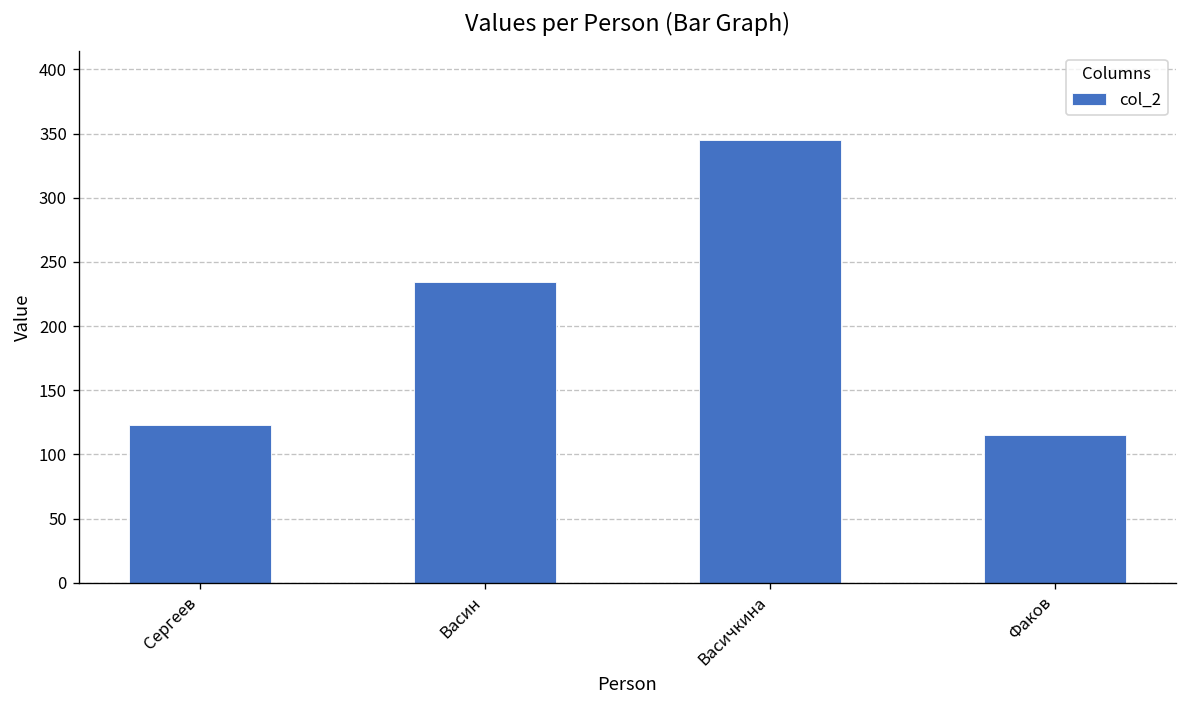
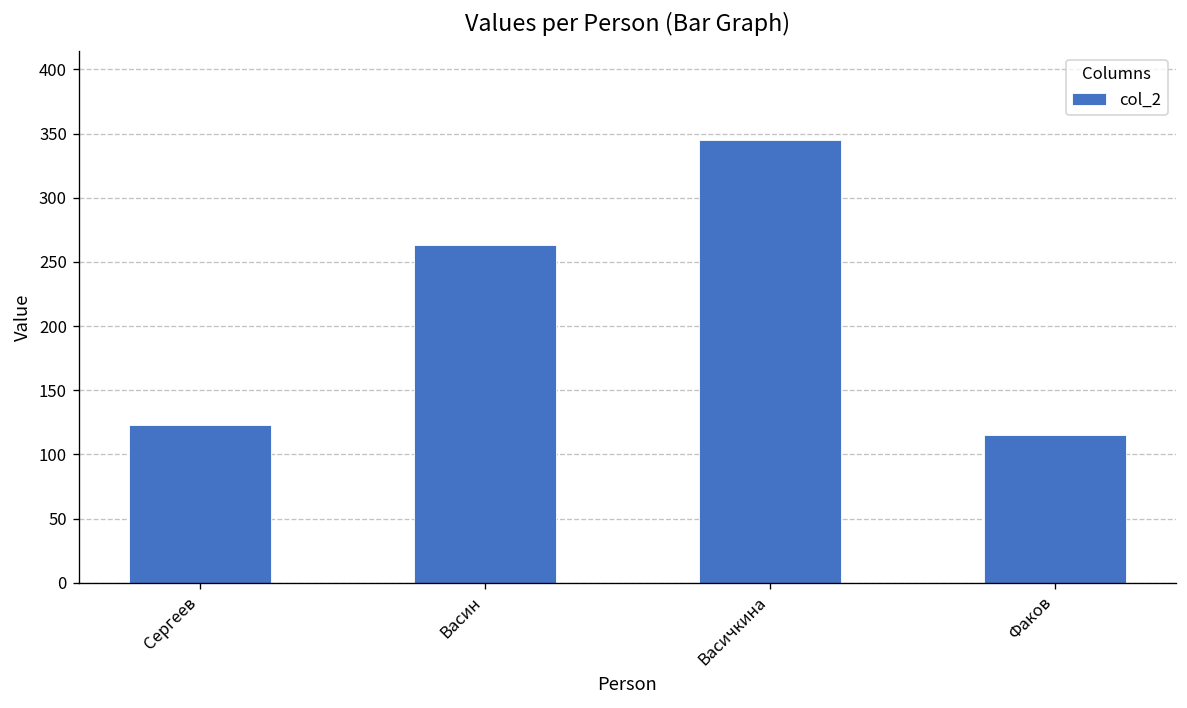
Васин: 234 -> 263
